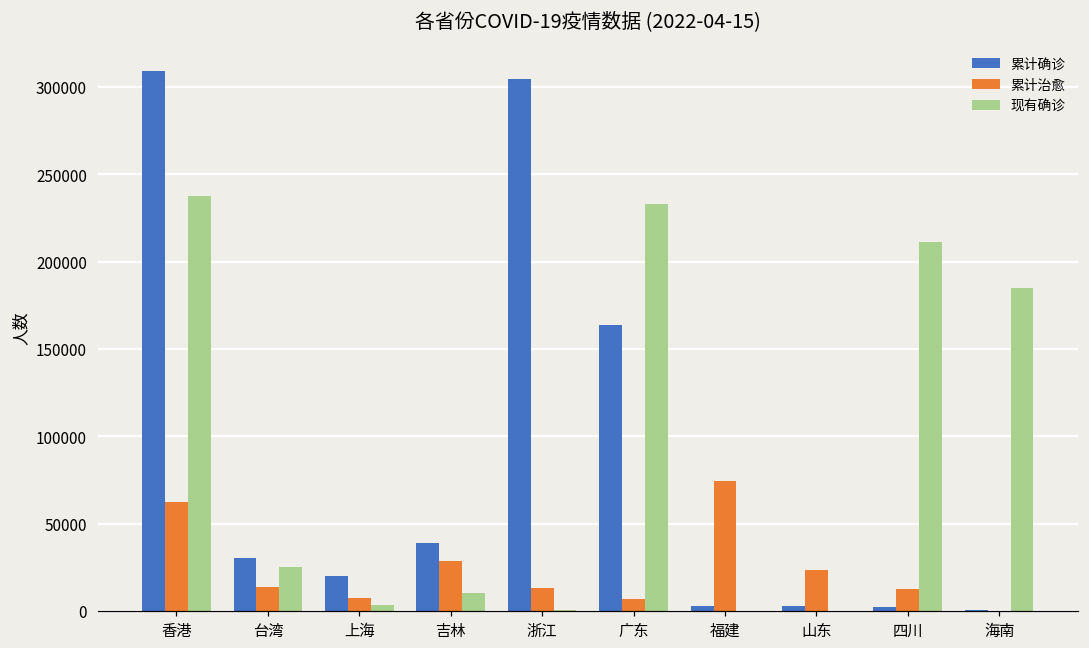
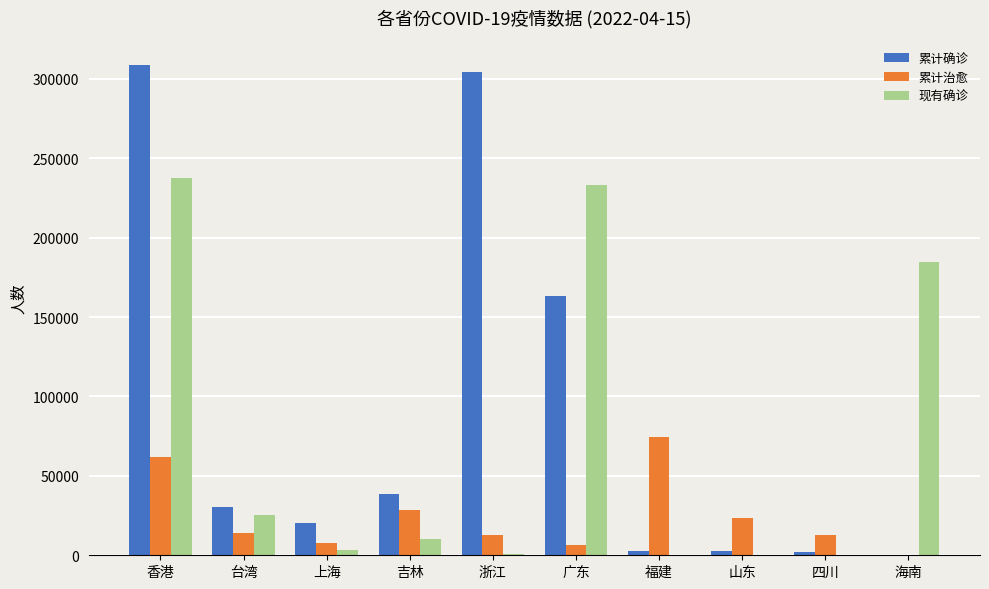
现有确诊, 四川: 211000 -> 0
